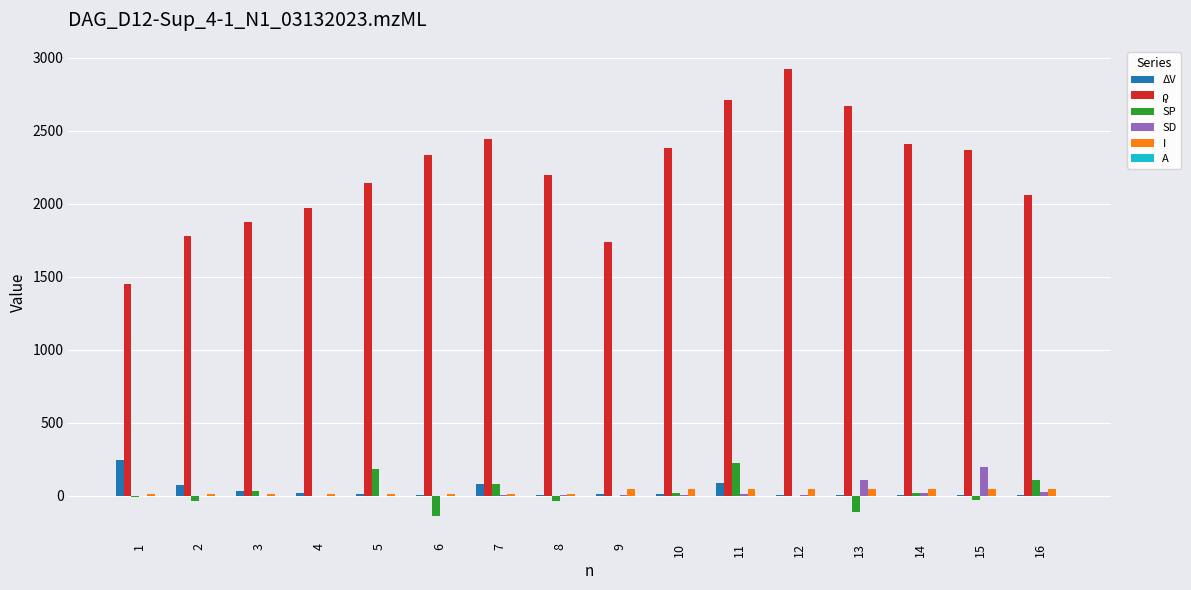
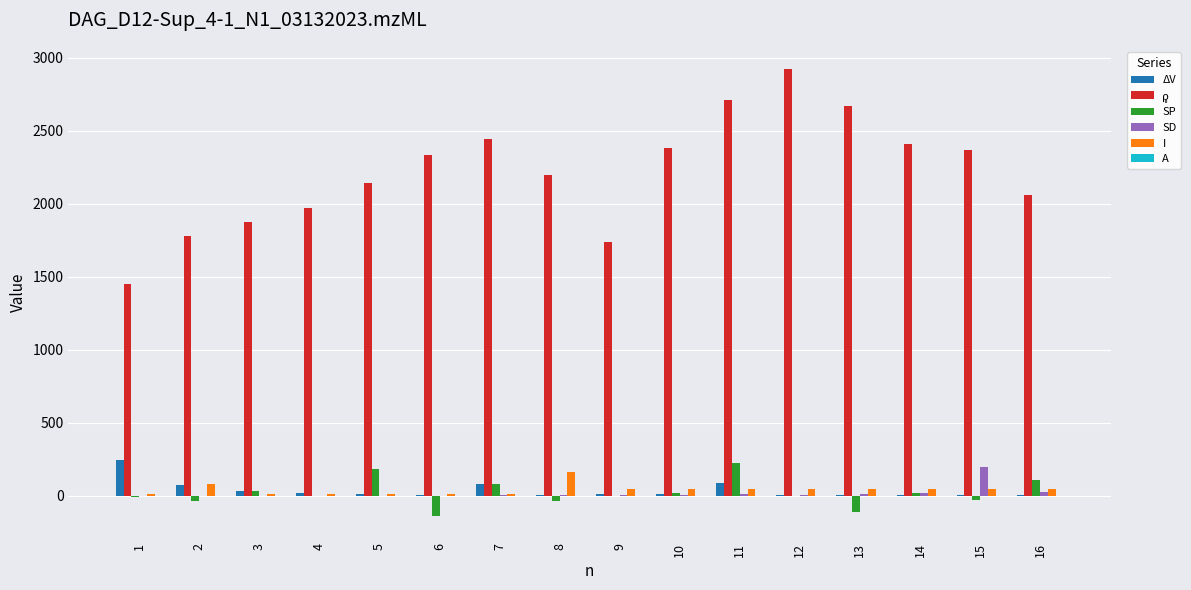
I, 2: 10 -> 80
I, 8: 10 -> 160
SD, 13: 110 -> 10
